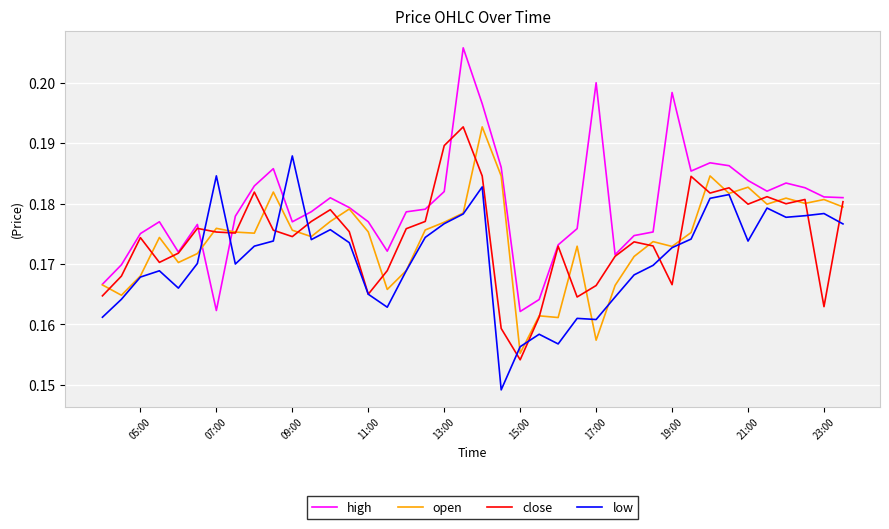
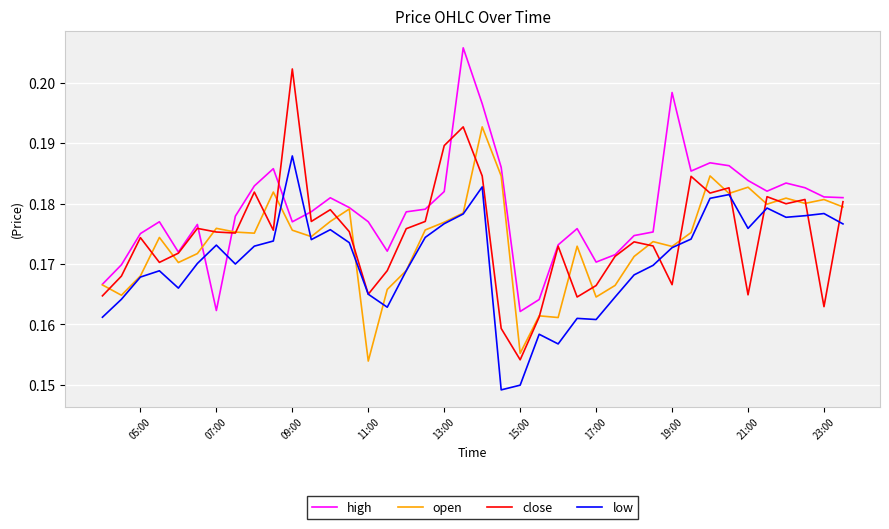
low, 07:00: 0.185 -> 0.173
close, 09:00: 0.175 -> 0.202
open, 11:00: 0.175 -> 0.154
low, 15:00: 0.156 -> 0.150
high, 17:00: 0.200 -> 0.170
open, 17:00: 0.157 -> 0.165
close, 21:00: 0.180 -> 0.165
low, 21:00: 0.174 -> 0.176
